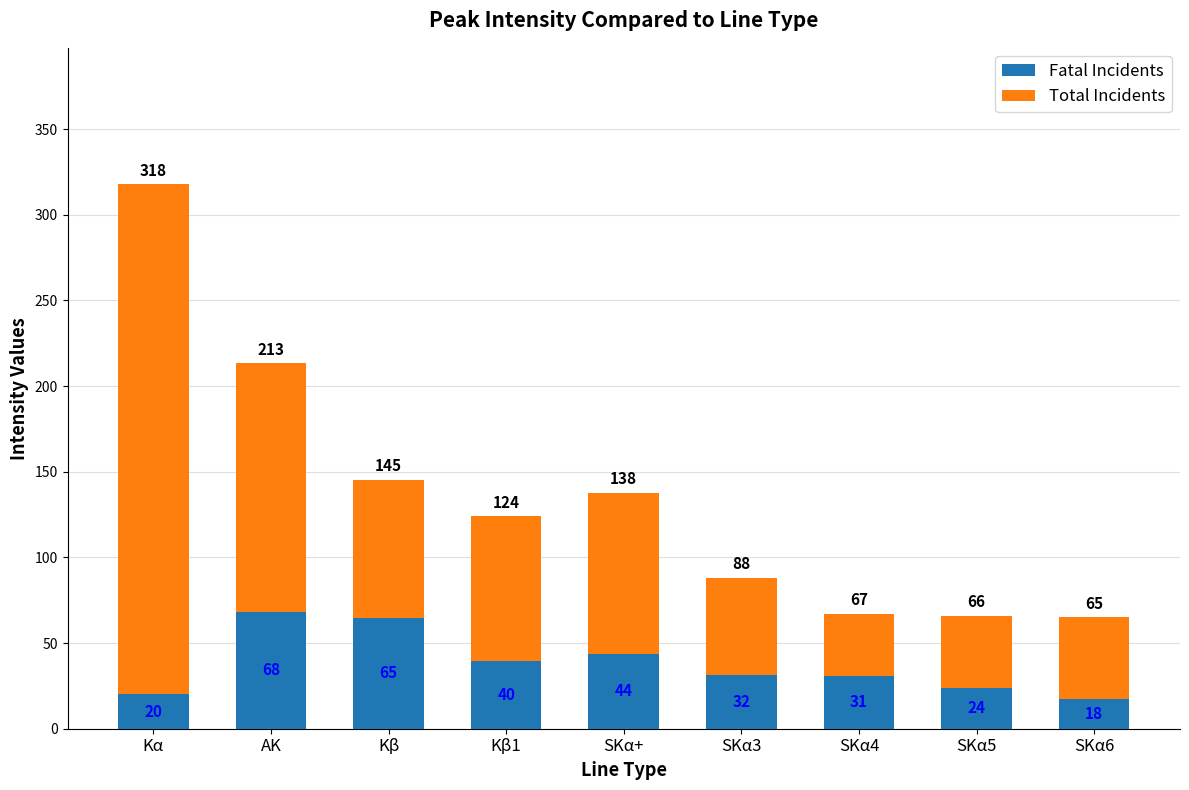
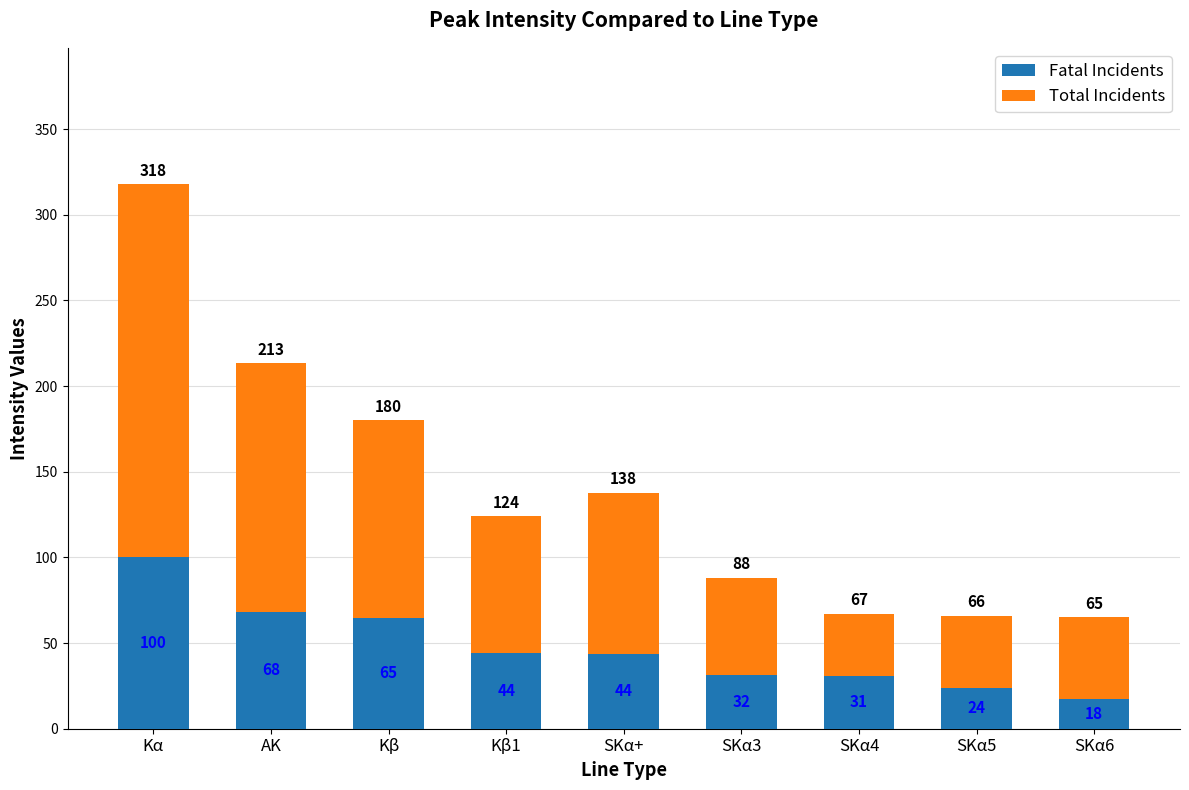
Fatal Incidents, Kα: 20 -> 100
Total Incidents, Kβ: 145 -> 180
Fatal Incidents, Kβ1: 40 -> 44
